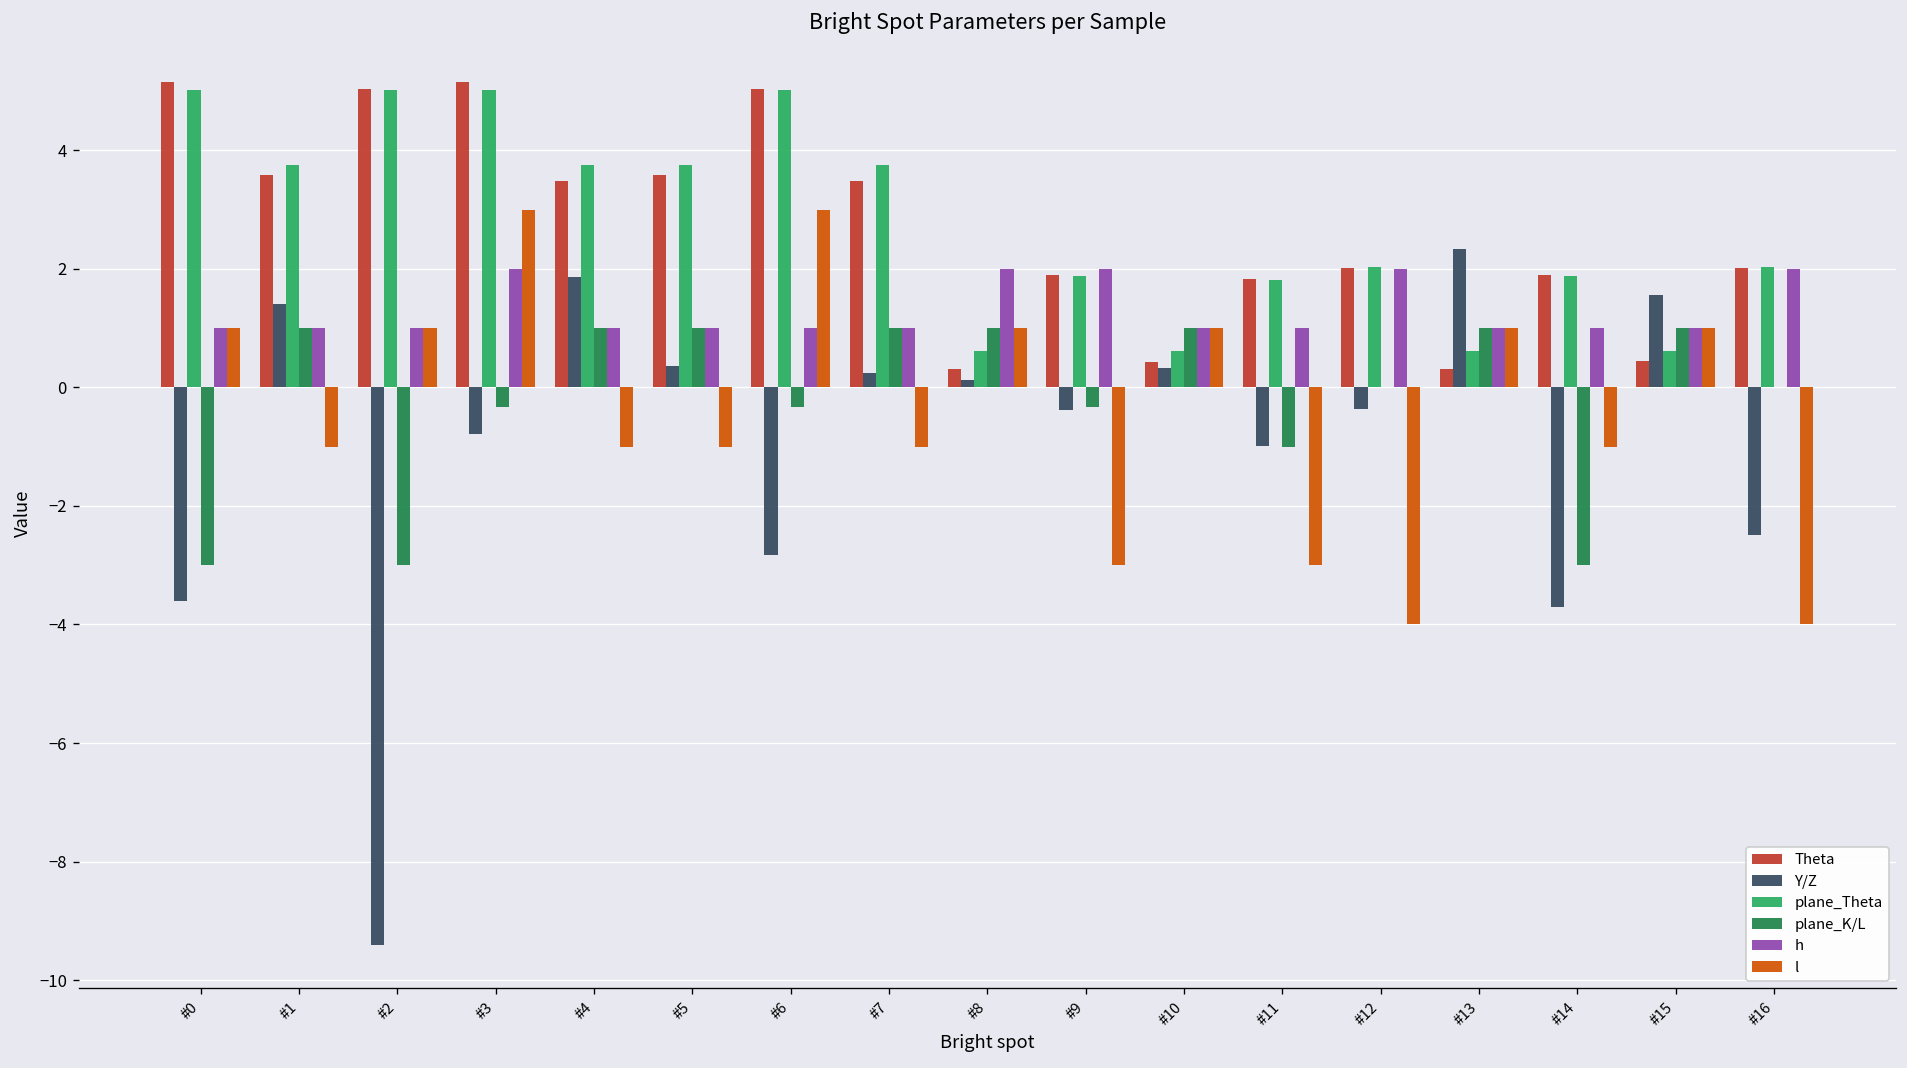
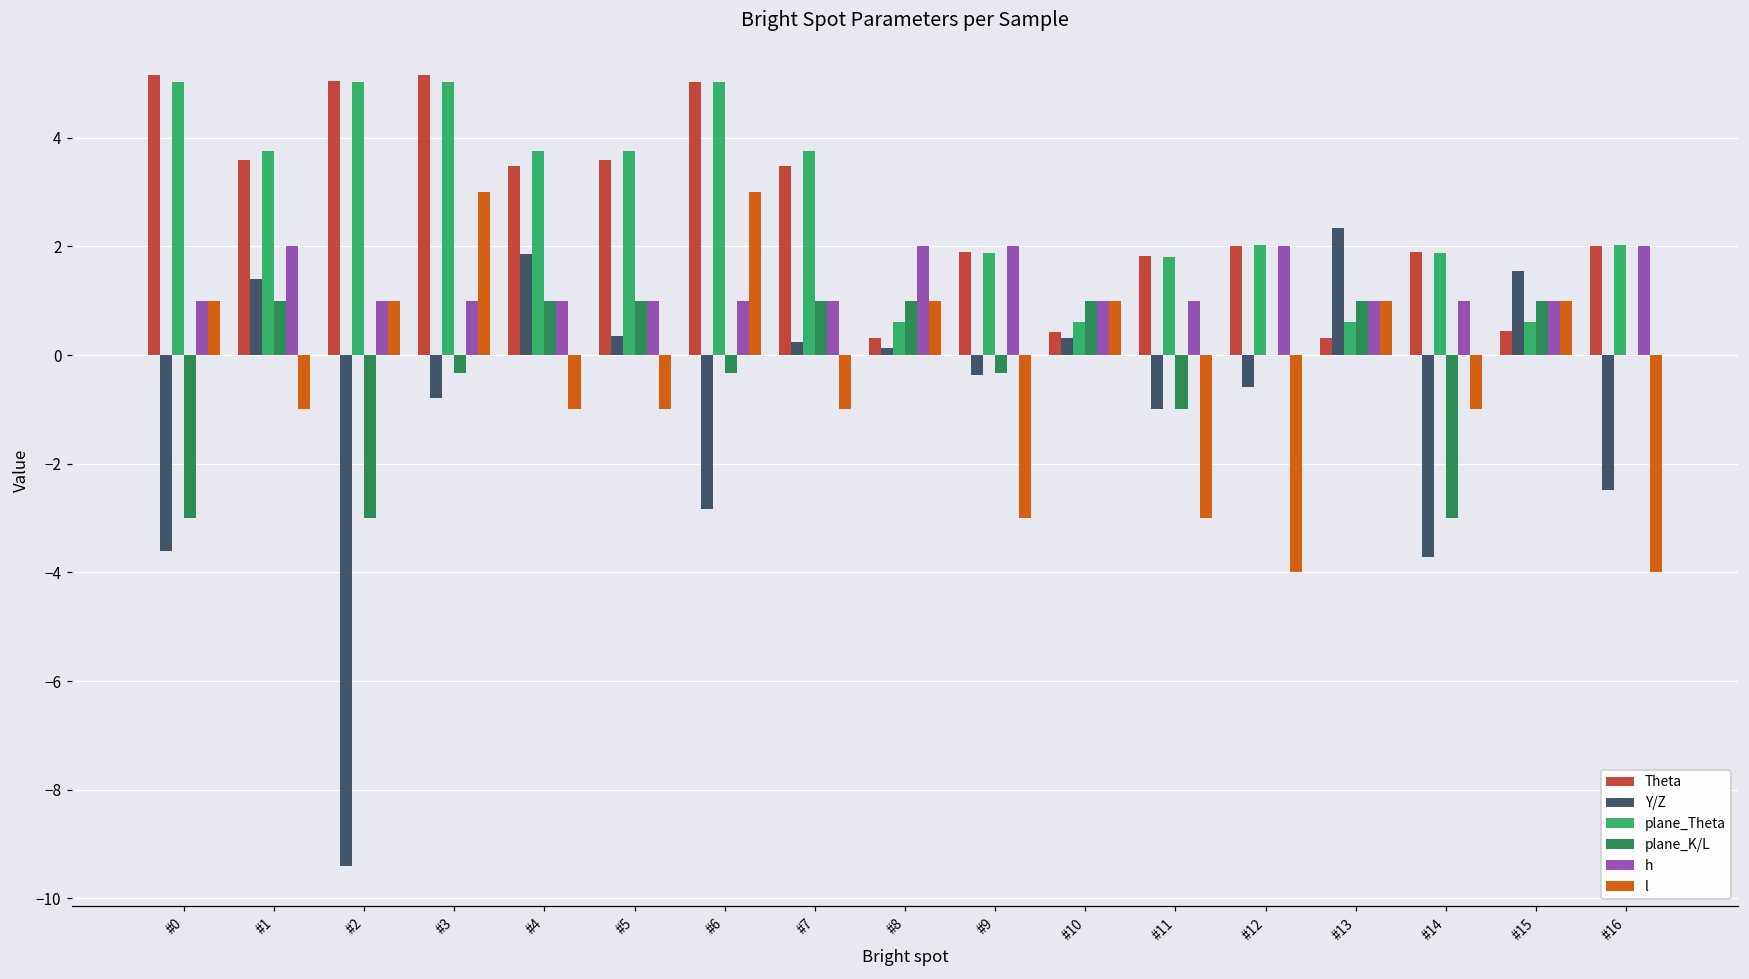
h, #1: 1 -> 2
h, #3: 2 -> 1
Y/Z, #12: -0.4 -> -0.6
